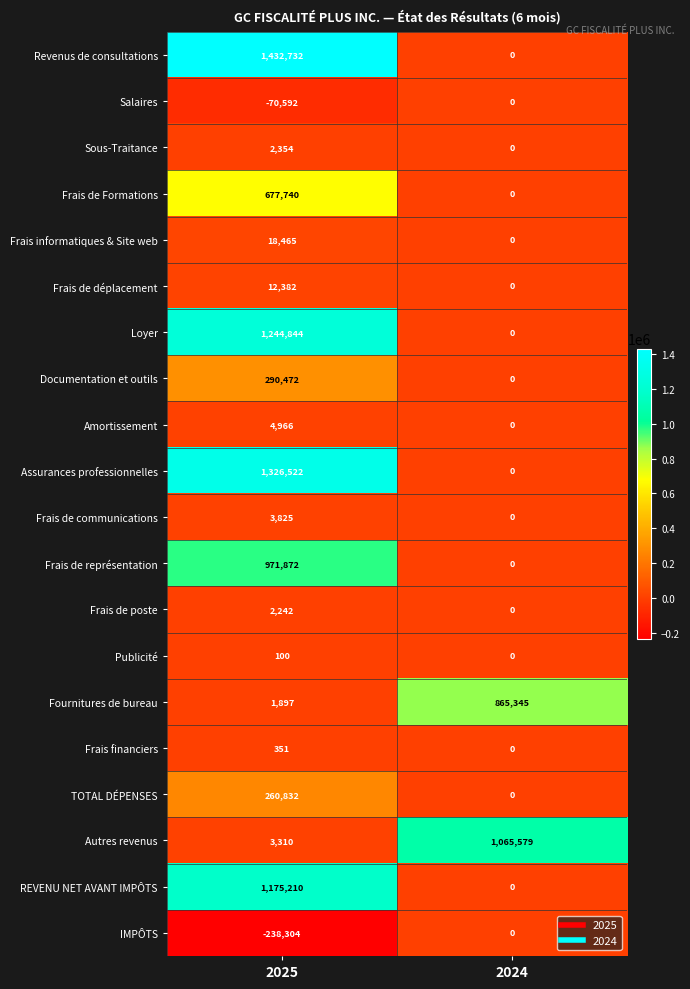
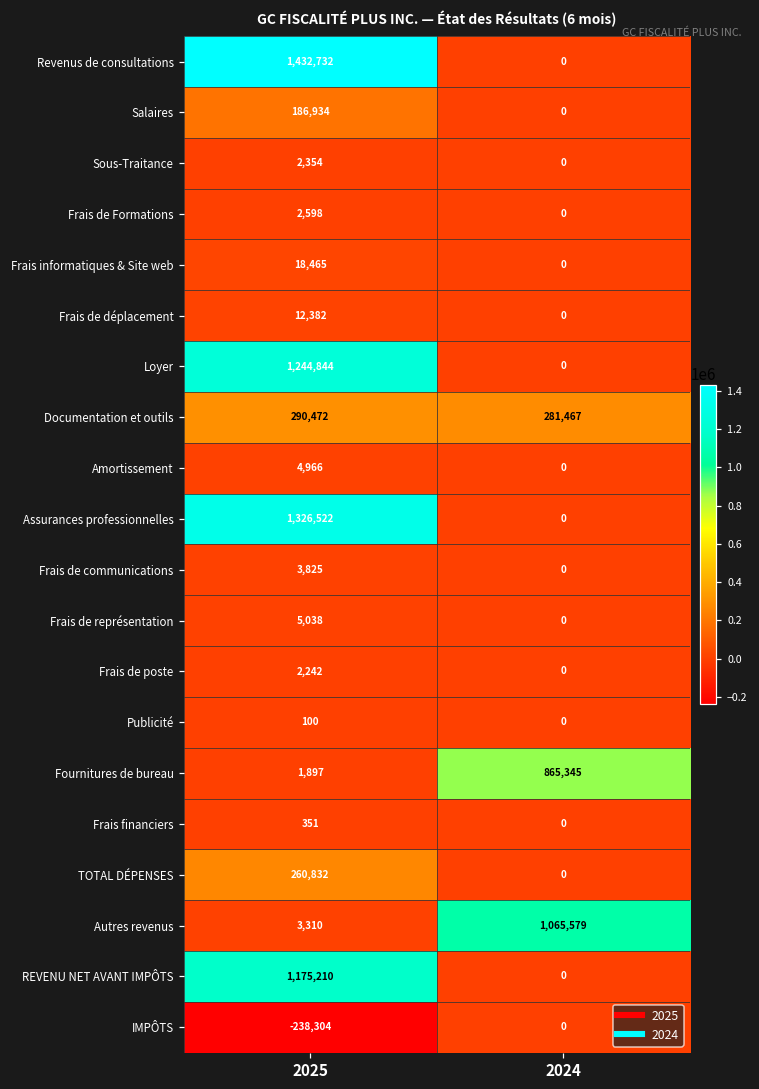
Salaires, 2025: -70,592 -> 186,934
Frais de Formations, 2025: 677,740 -> 2,598
Documentation et outils, 2024: 0 -> 281,467
Frais de représentation, 2025: 971,872 -> 5,038
